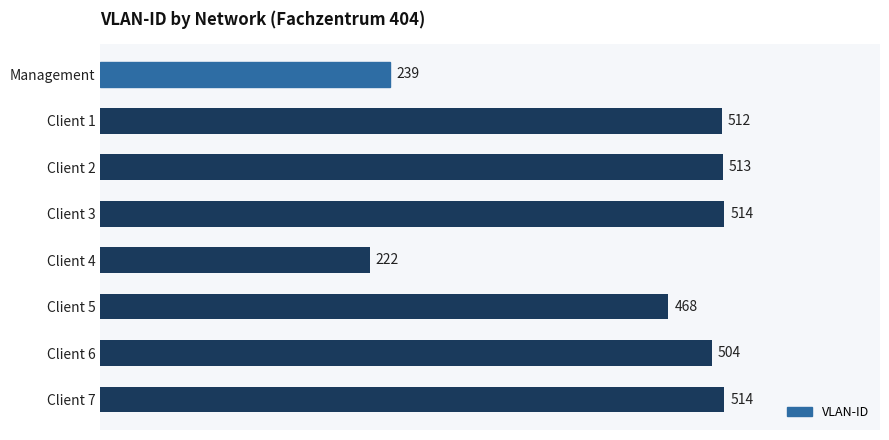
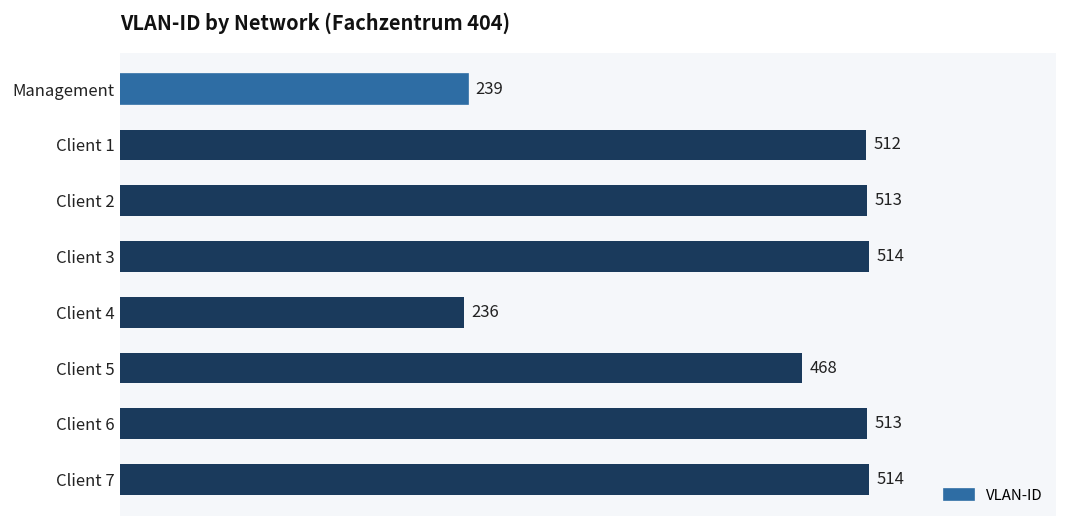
Client 4: 222 -> 236
Client 6: 504 -> 513
